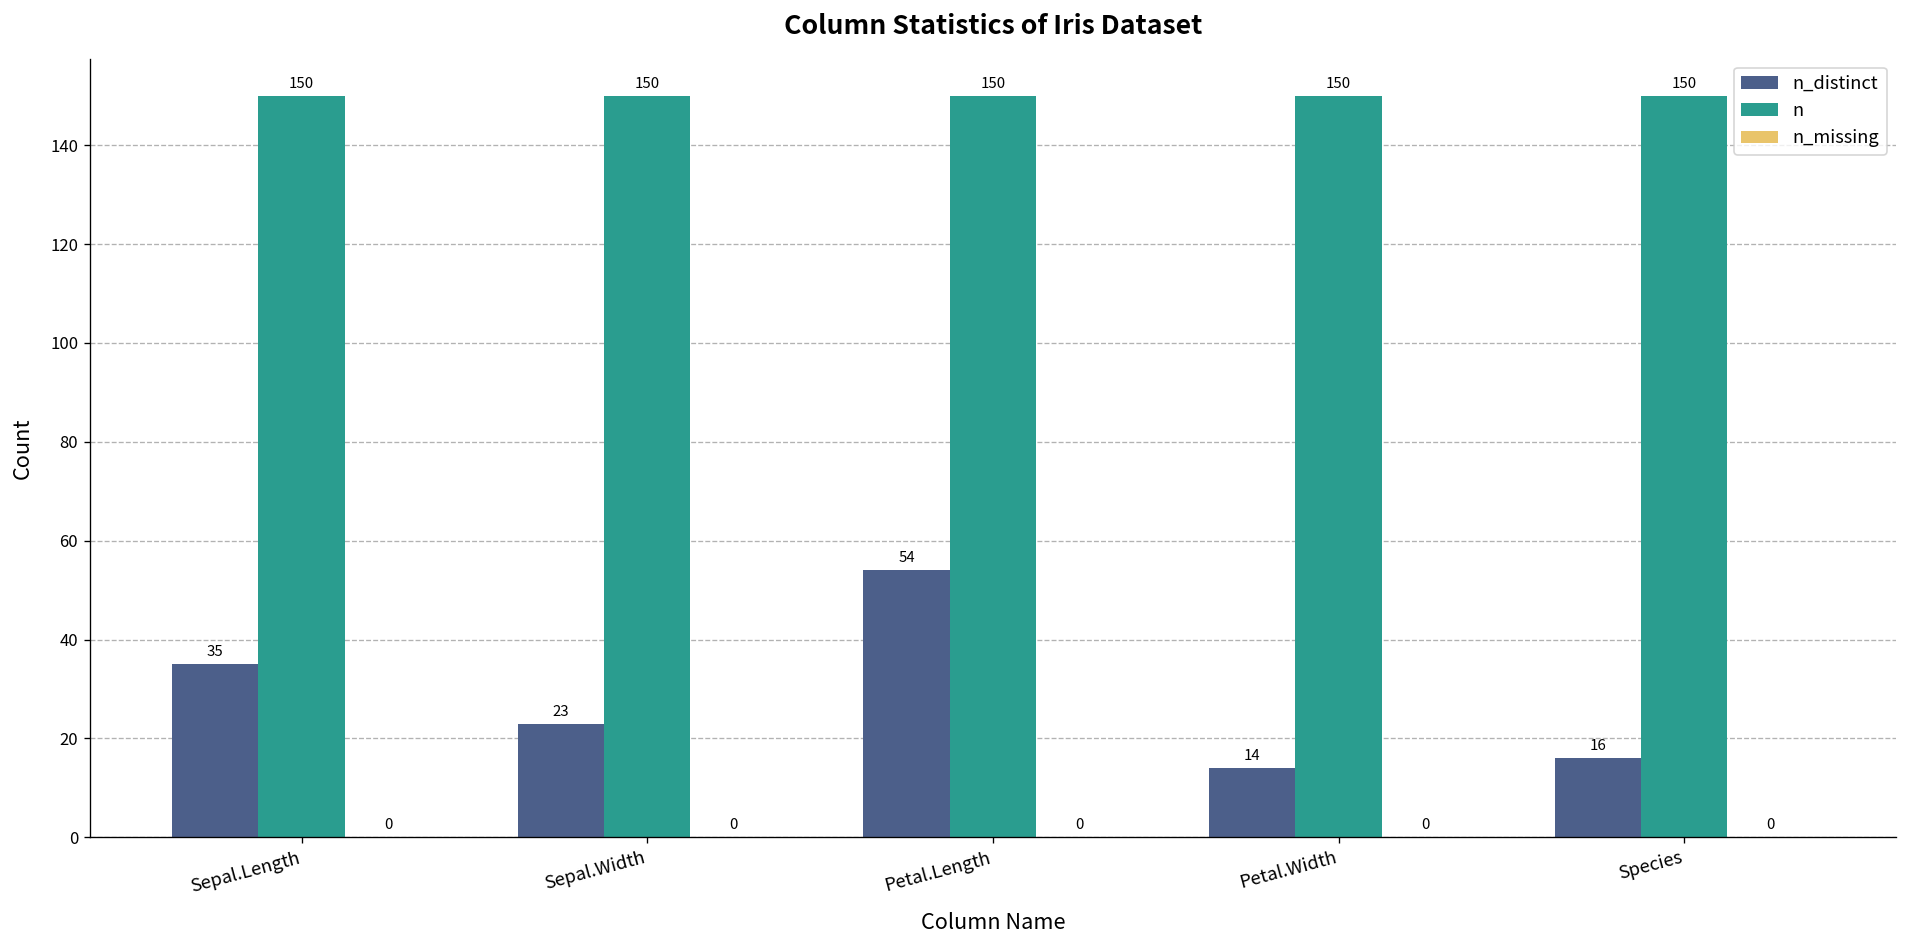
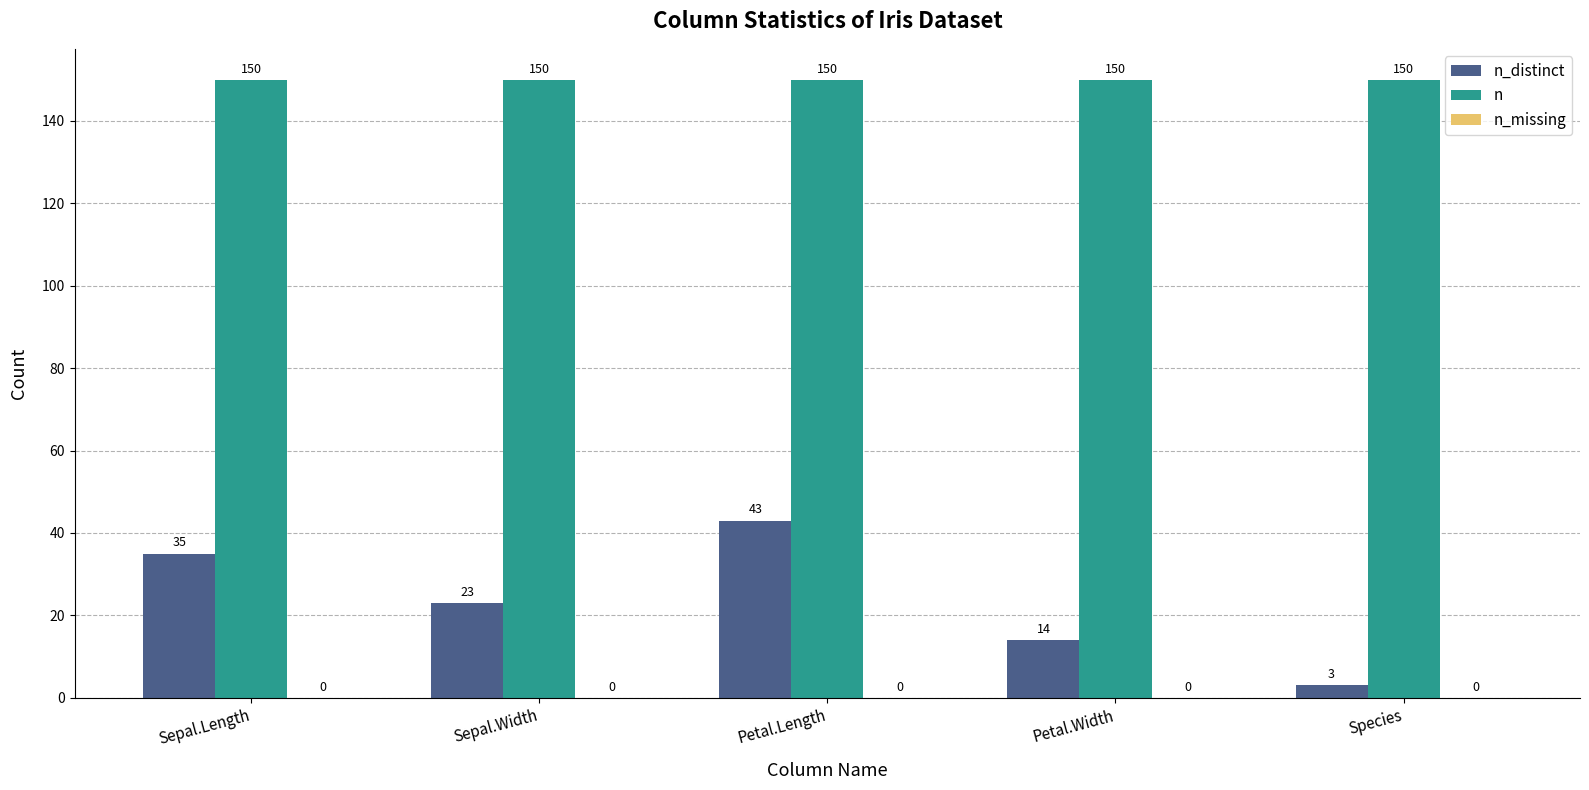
n_distinct, Petal.Length: 54 -> 43
n_distinct, Species: 16 -> 3
